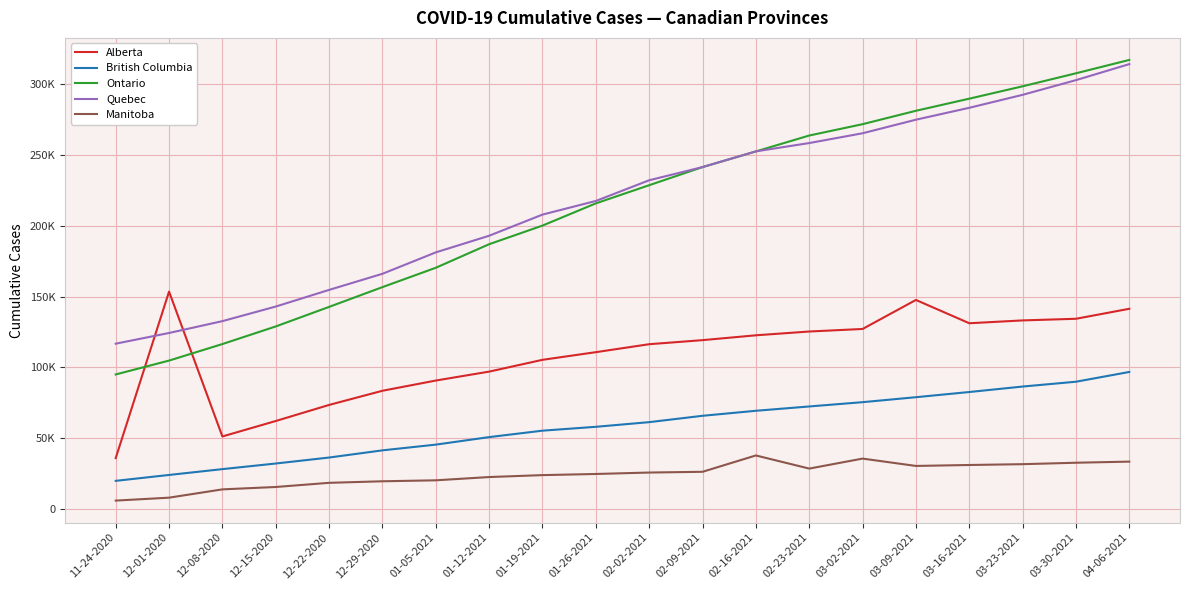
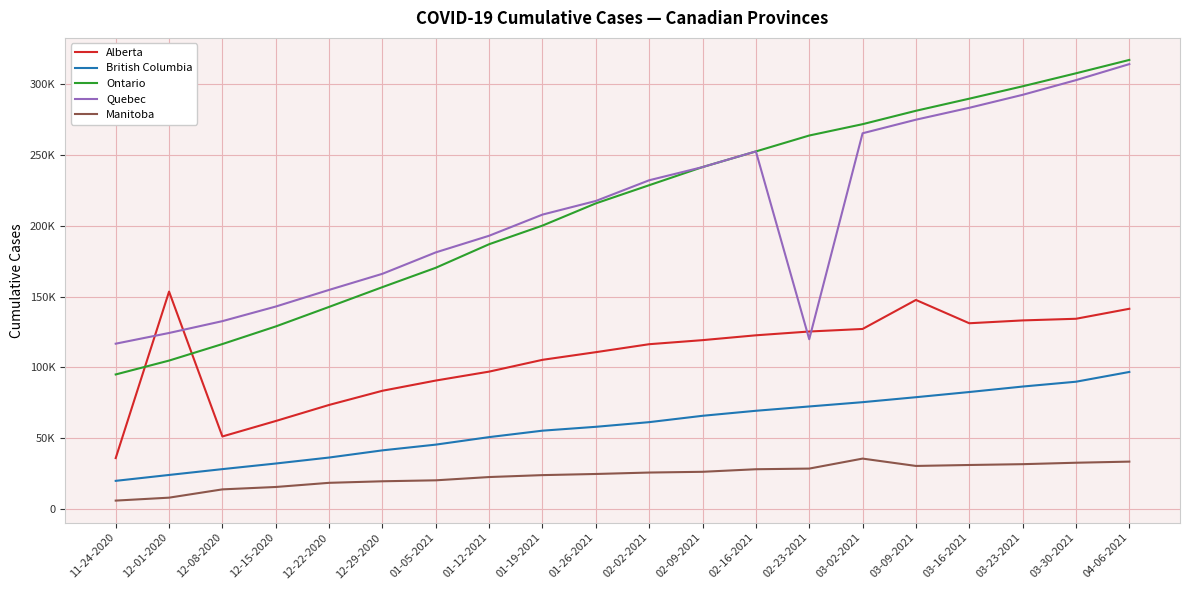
Manitoba, 02-16-2021: 38000 -> 28000
Quebec, 02-23-2021: 259000 -> 120000
